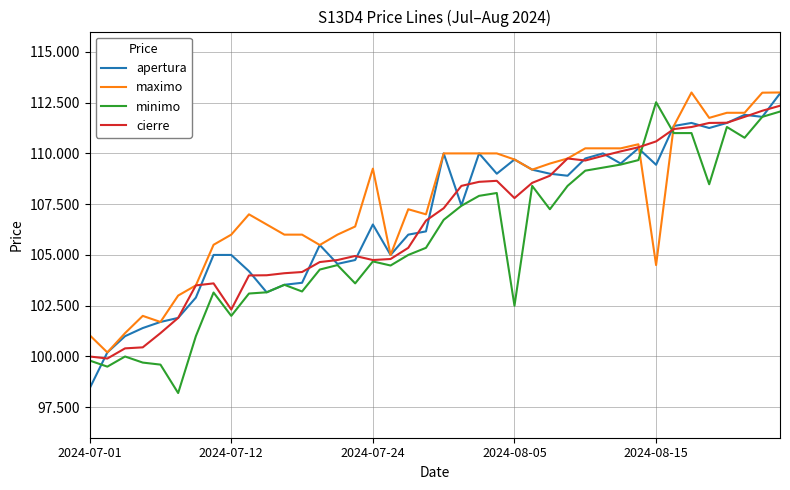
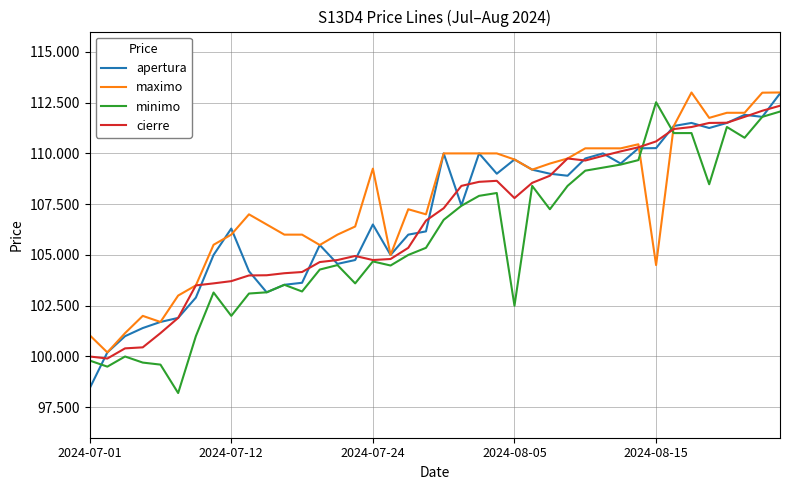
apertura, 2024-07-12: 105.0 -> 106.3
cierre, 2024-07-12: 102.3 -> 103.7
apertura, 2024-08-15: 109.4 -> 110.3
